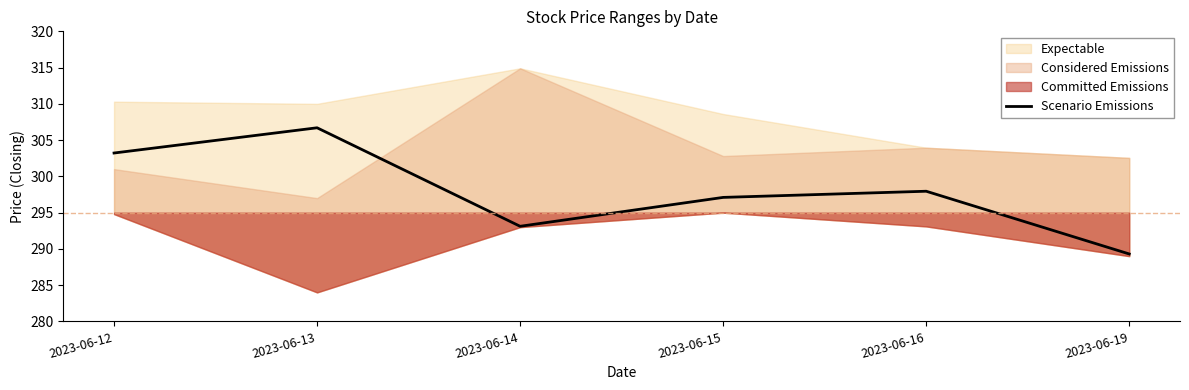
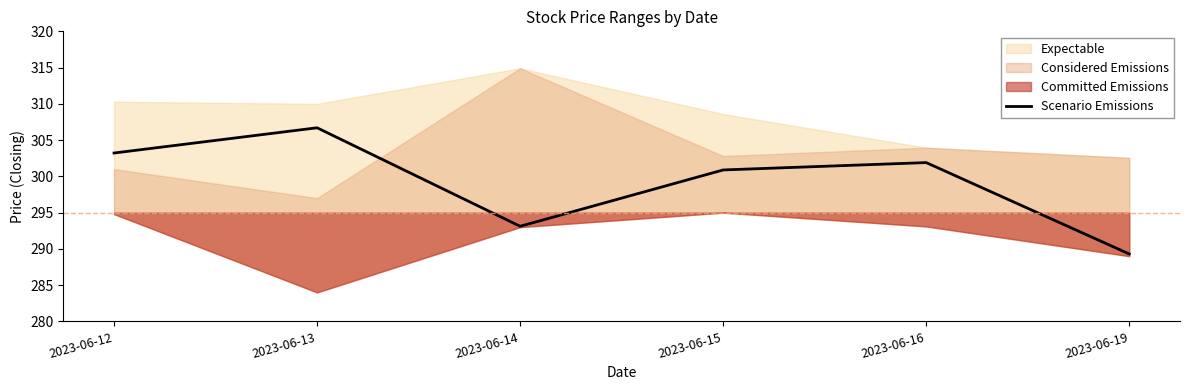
Scenario Emissions, 2023-06-15: 297 -> 301
Scenario Emissions, 2023-06-16: 298 -> 302
